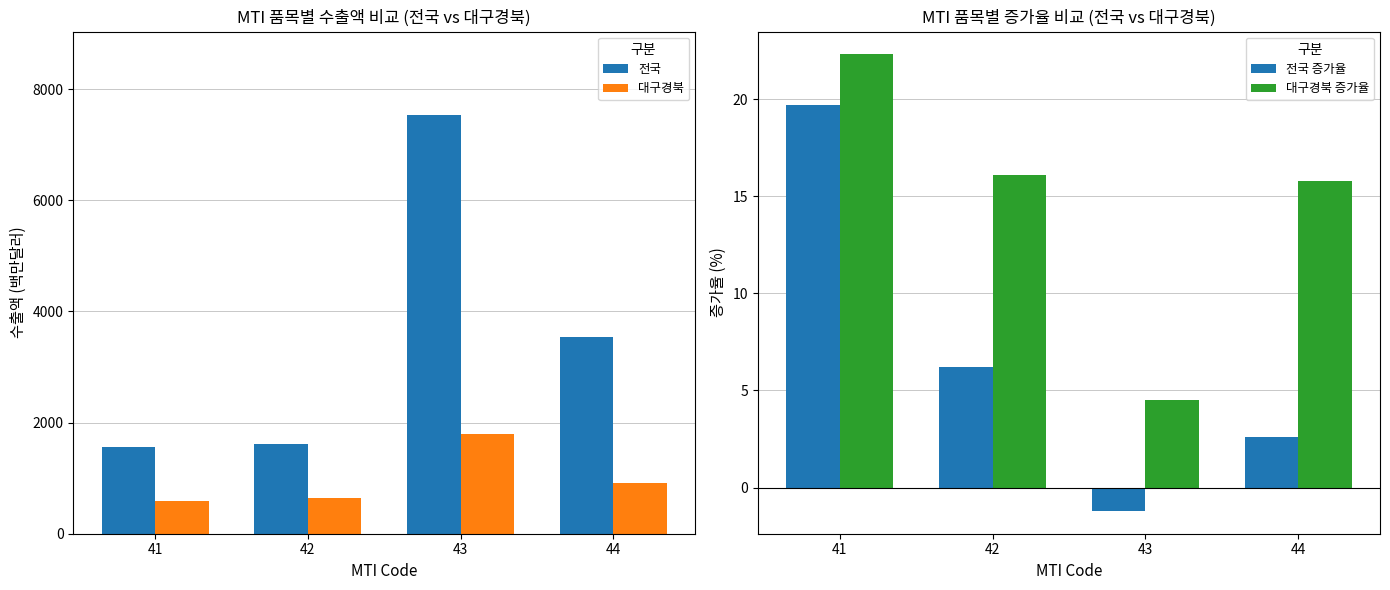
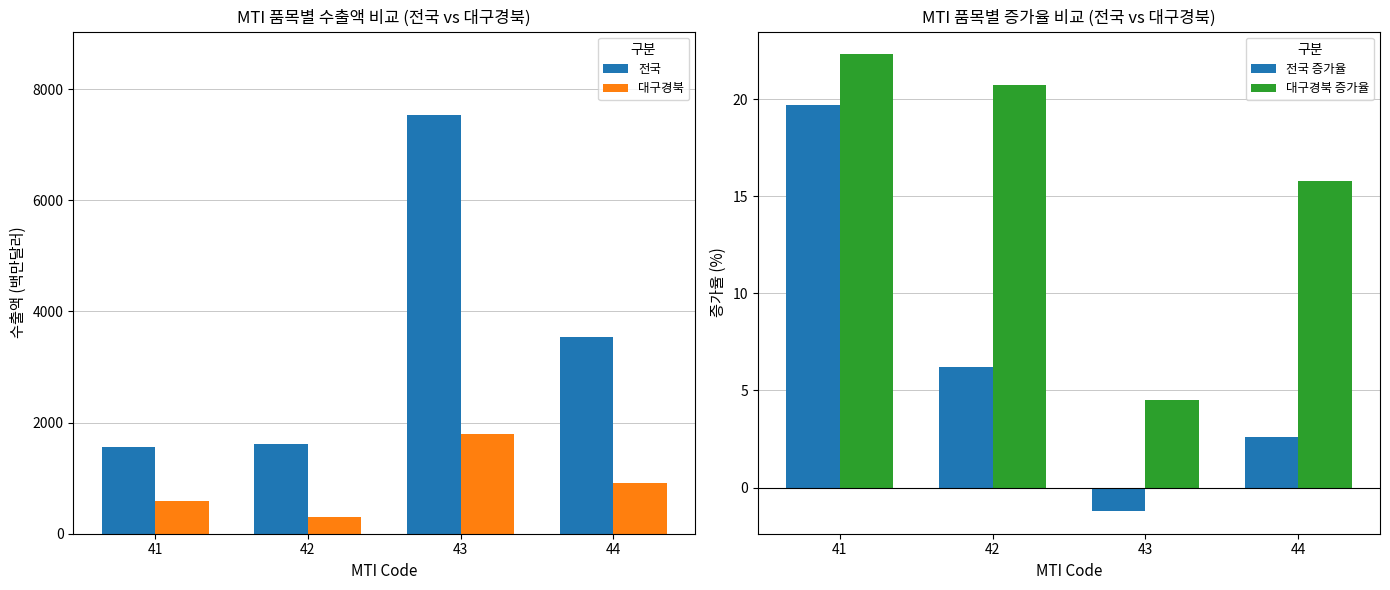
MTI 품목별 수출액 비교 (전국 vs 대구경북), 대구경북, 42: 600 -> 300
MTI 품목별 증가율 비교 (전국 vs 대구경북), 대구경북 증가율, 42: 16.1 -> 20.7
